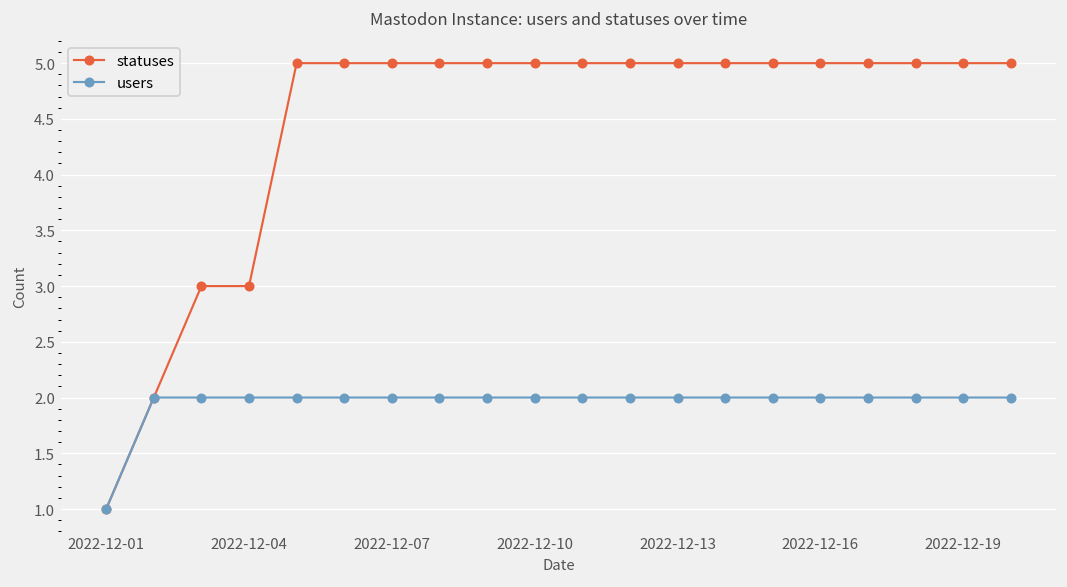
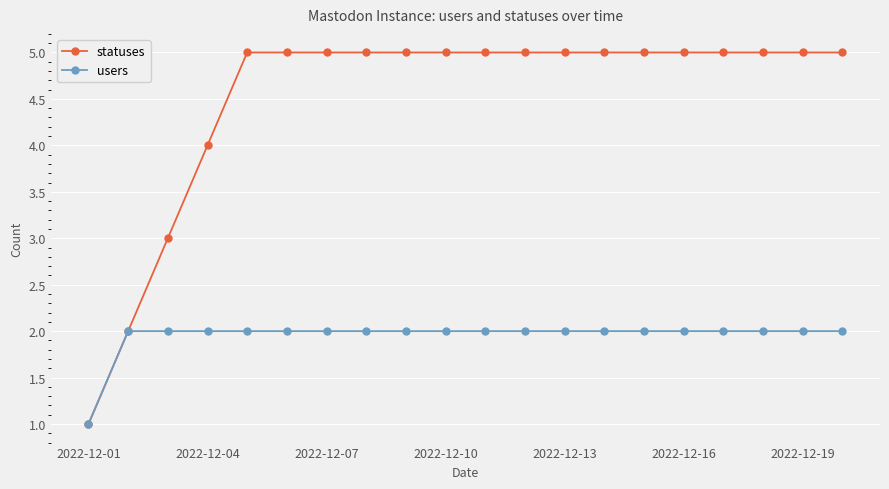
statuses, 2022-12-04: 3 -> 4
